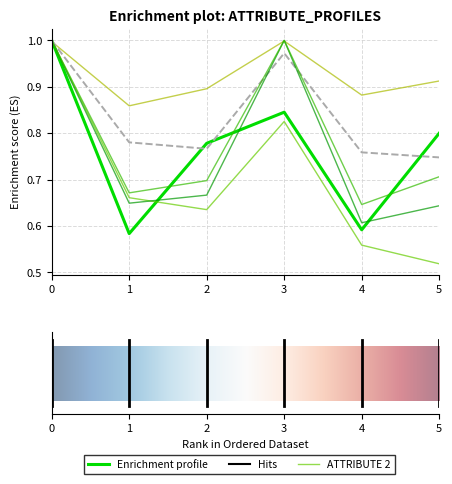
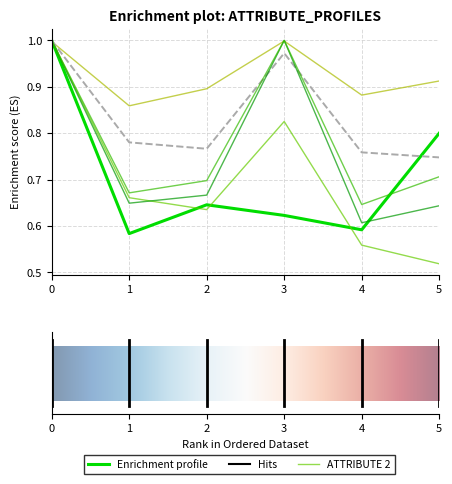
Enrichment profile, 2: 0.78 -> 0.65
Enrichment profile, 3: 0.85 -> 0.62
